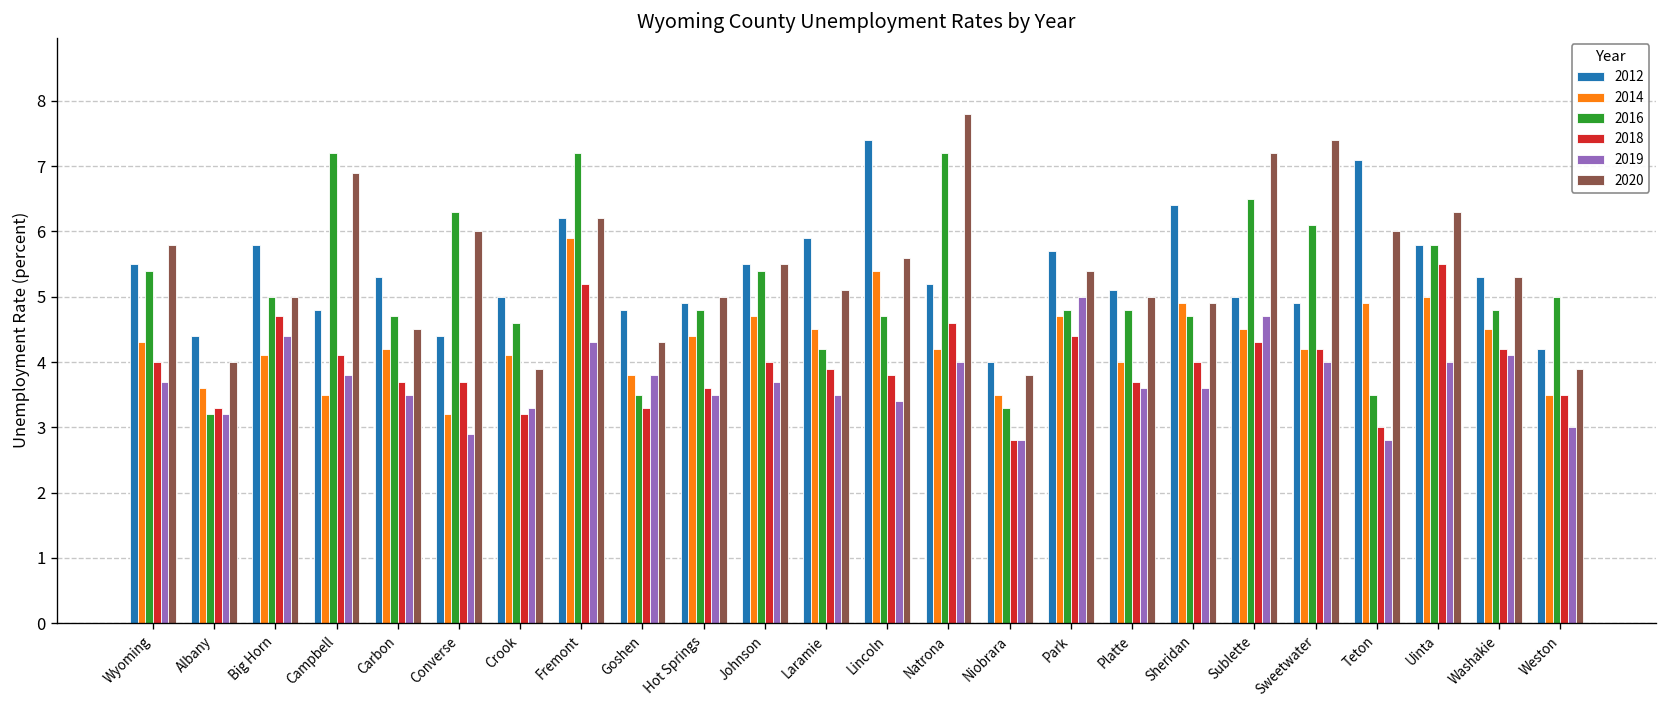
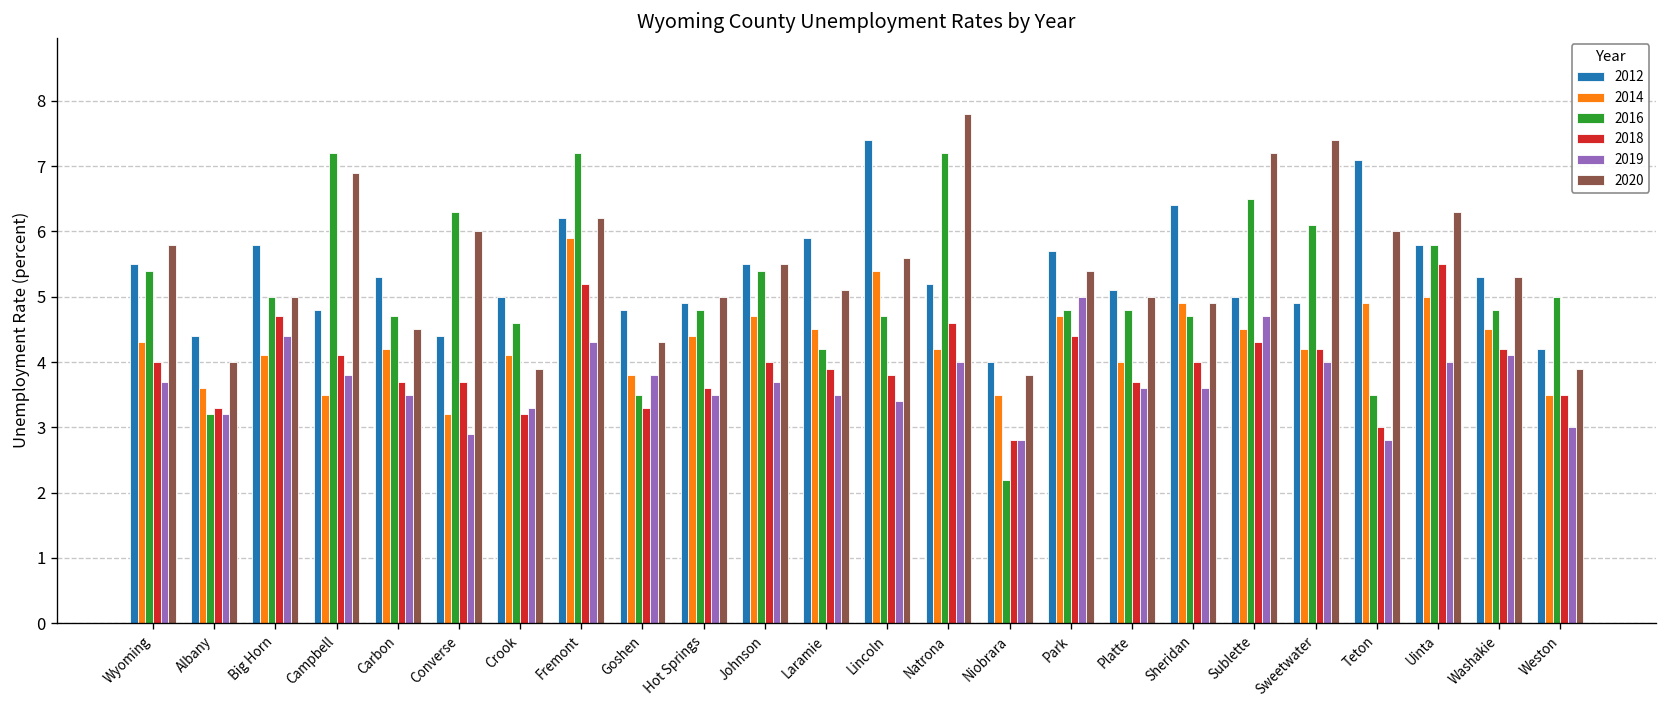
2016, Niobrara: 3.3 -> 2.2
